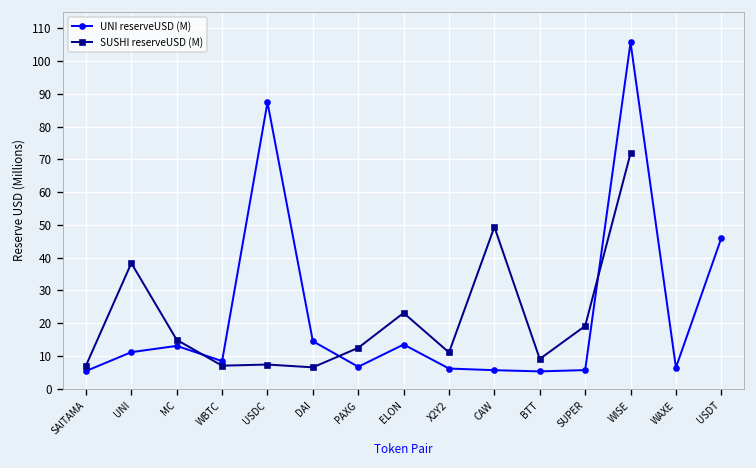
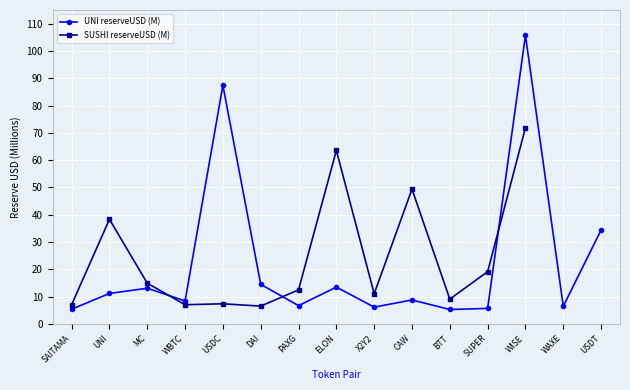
SUSHI reserveUSD (M), ELON: 23 -> 64
UNI reserveUSD (M), CAW: 6 -> 9
UNI reserveUSD (M), USDT: 46 -> 34
